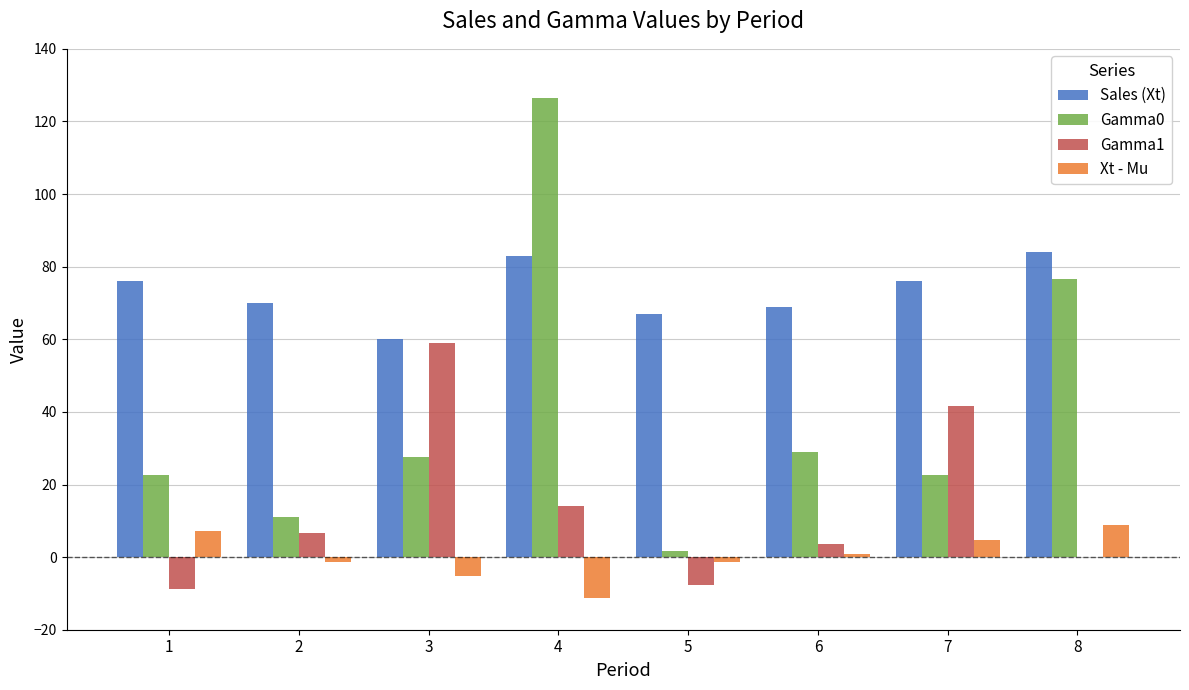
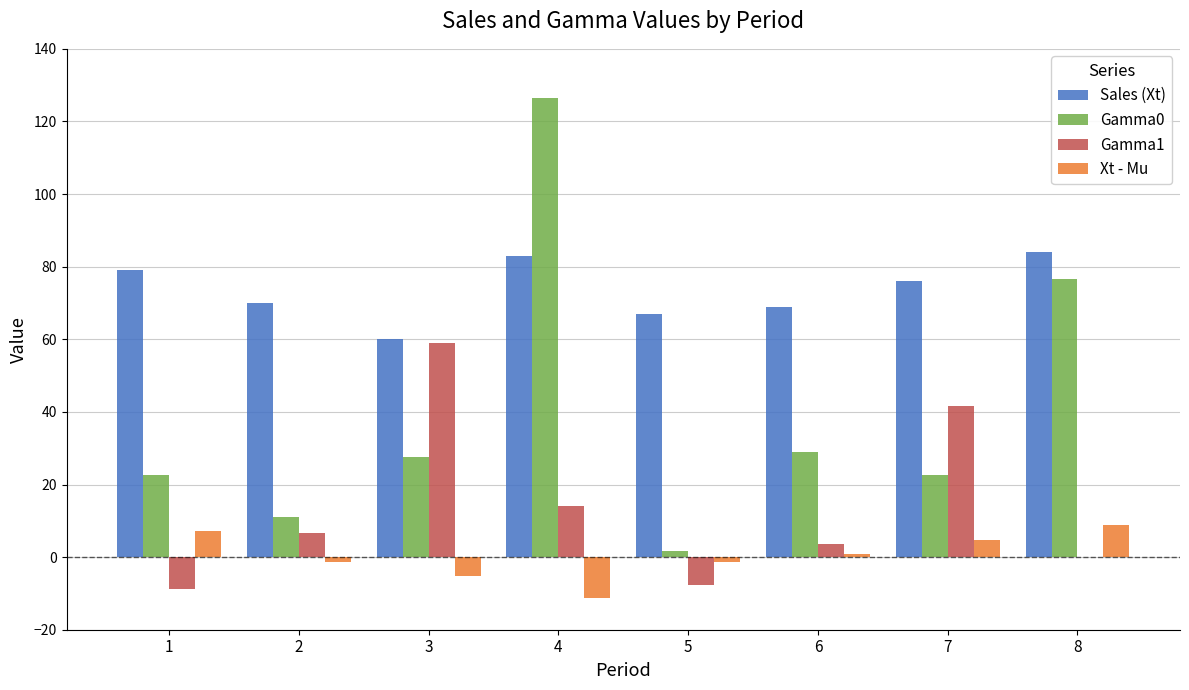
Sales (Xt), 1: 76 -> 79
